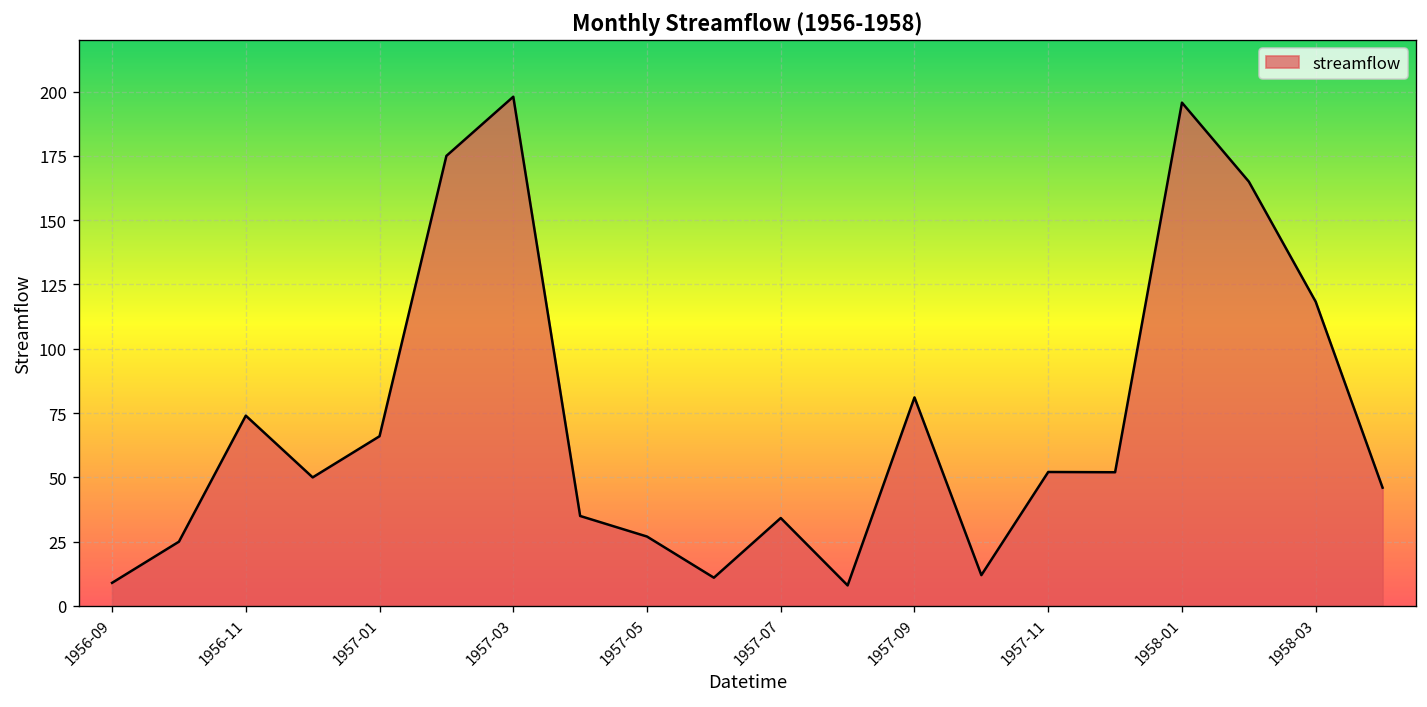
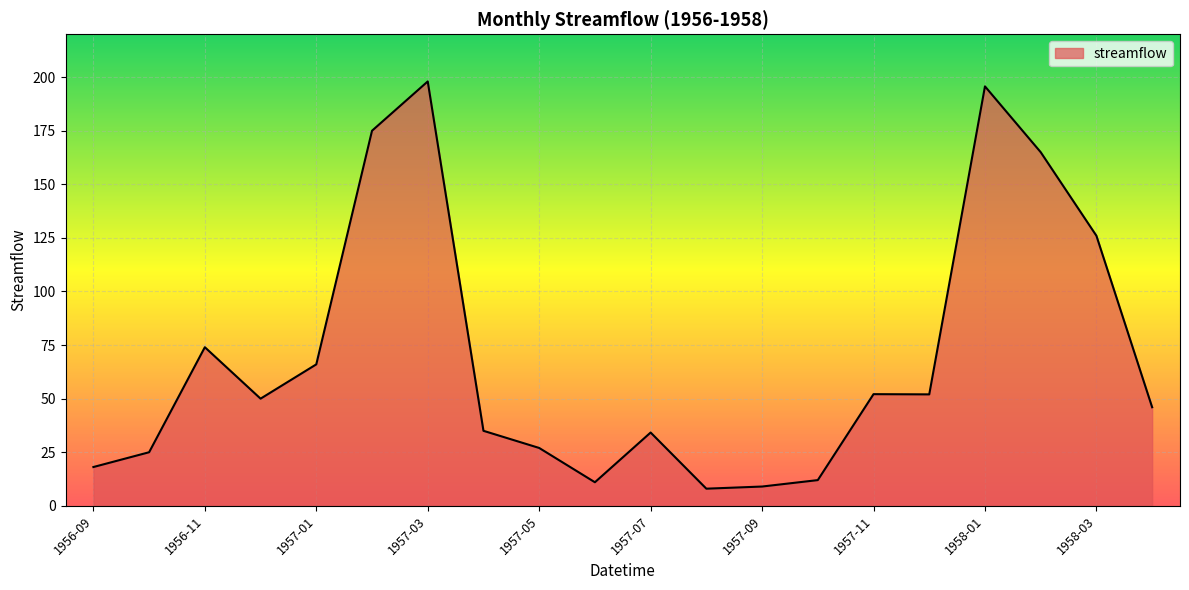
1956-09: 9 -> 18
1957-09: 81 -> 9
1958-03: 118 -> 126
